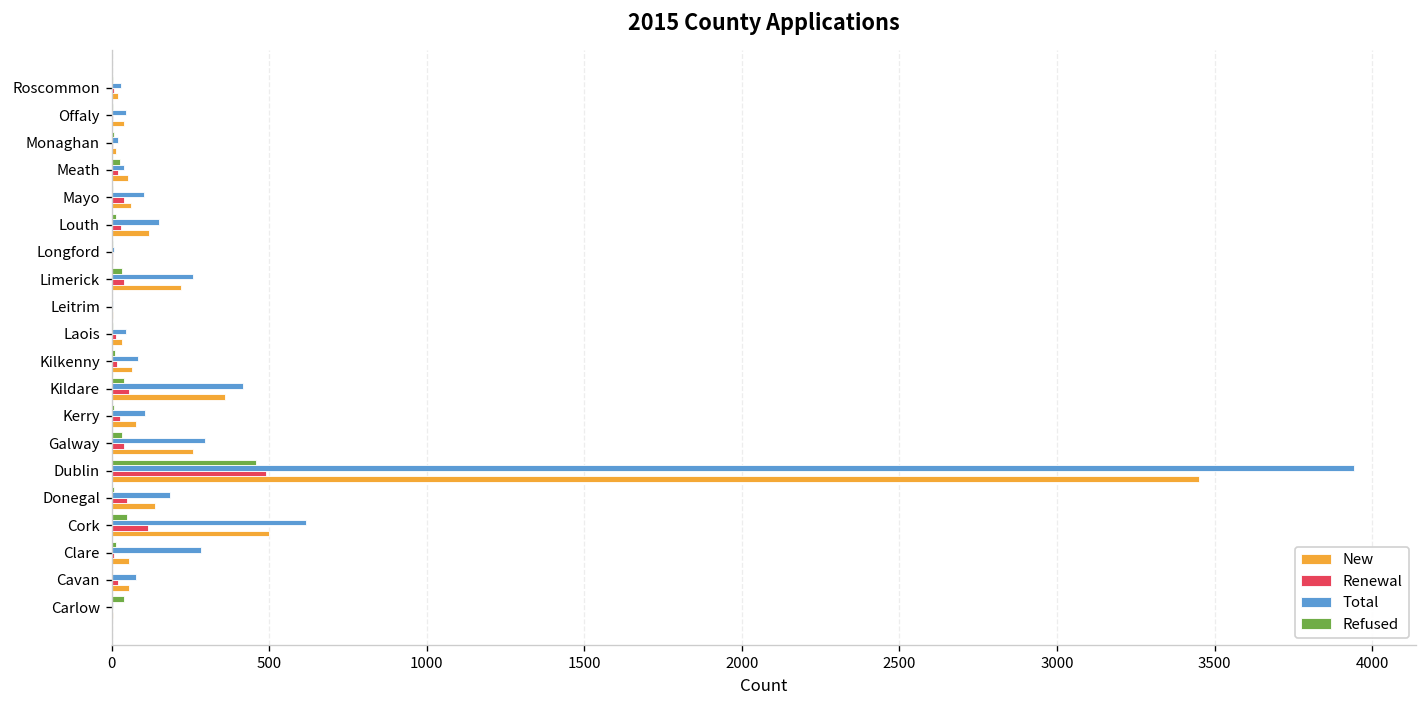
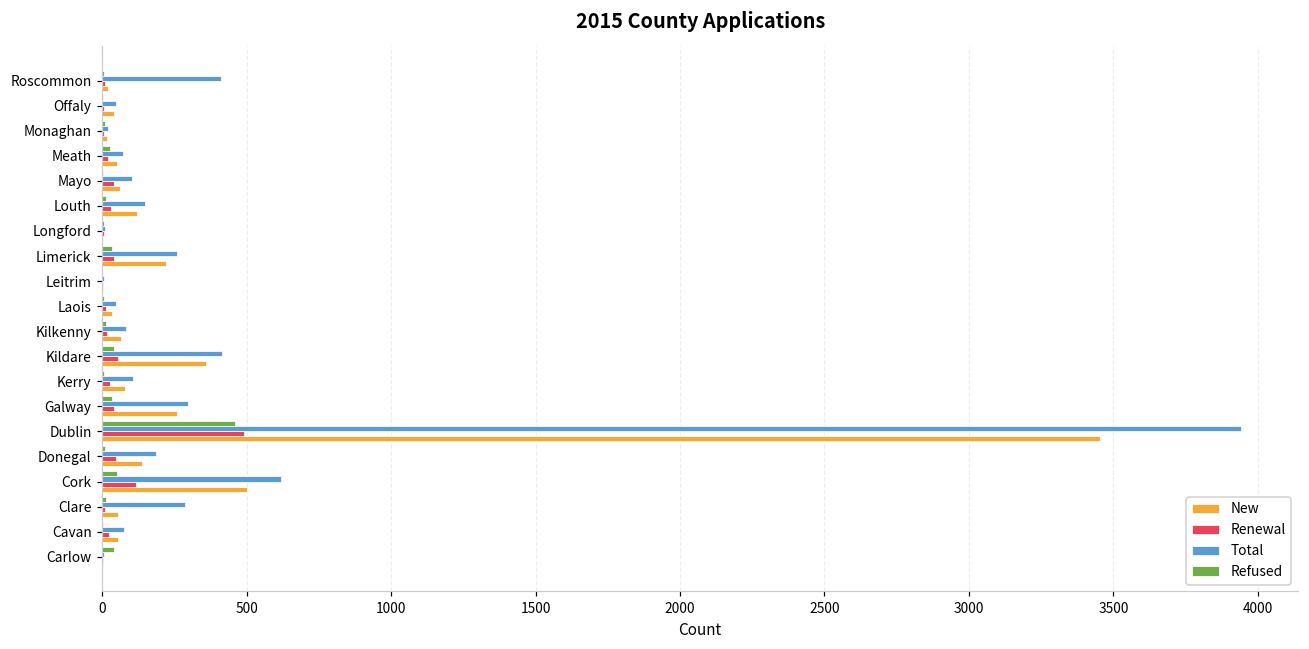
Total, Roscommon: 30 -> 410
Total, Meath: 40 -> 70
